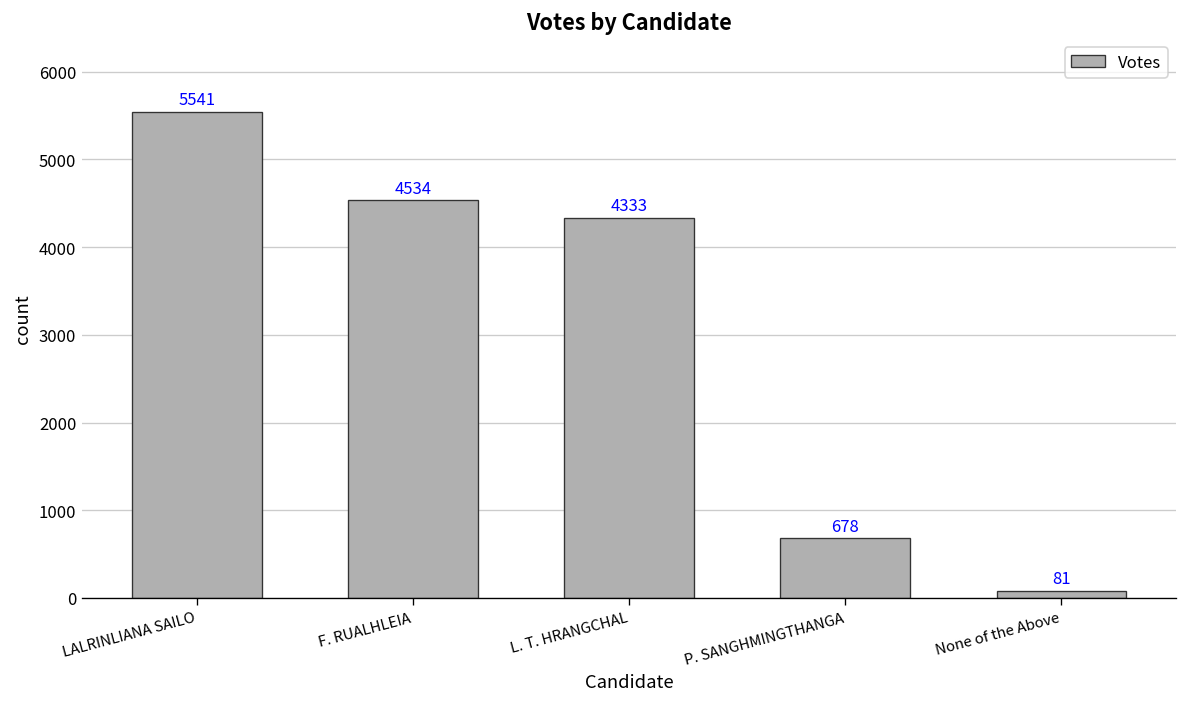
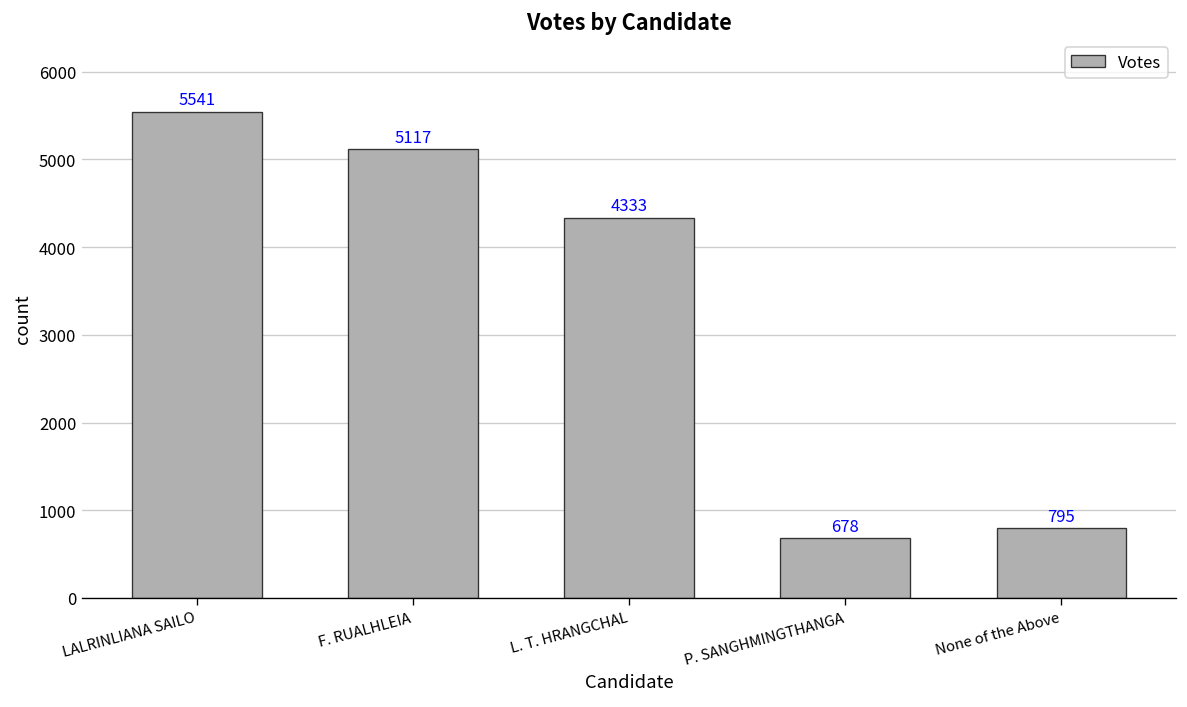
F. RUALHLEIA: 4534 -> 5117
None of the Above: 81 -> 795
